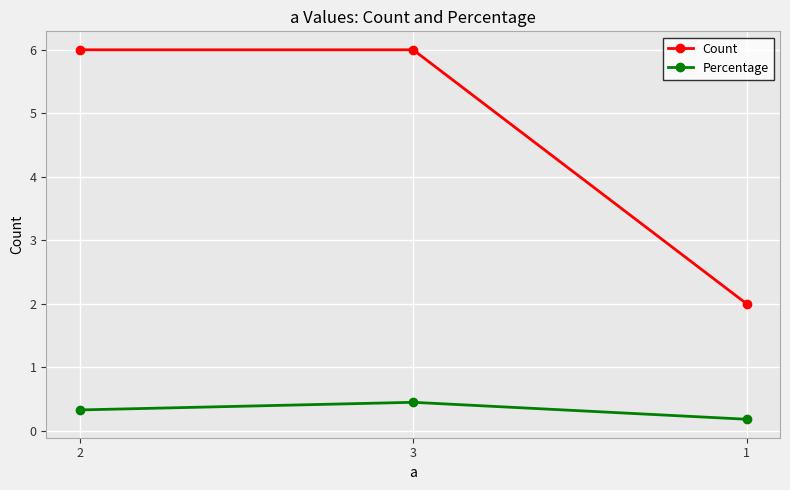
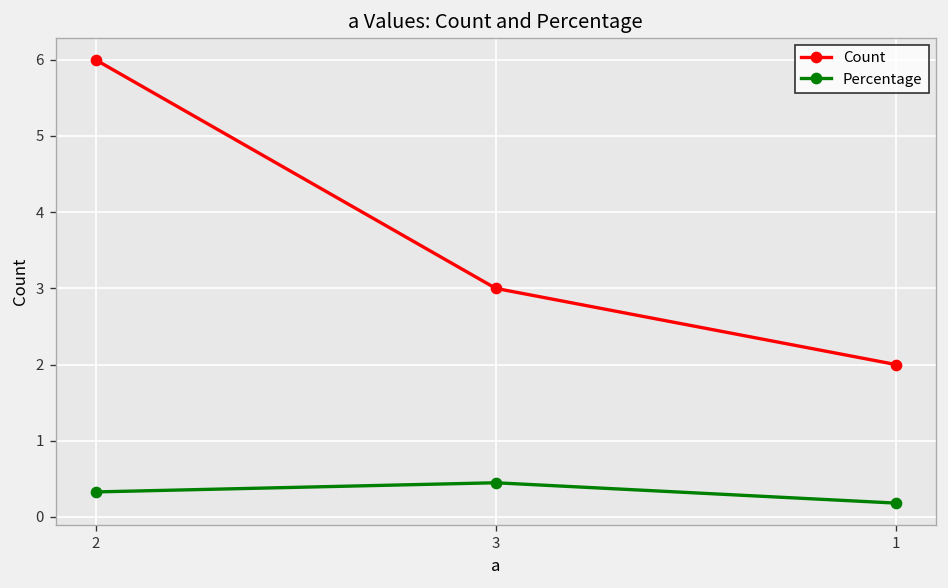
Count, 3: 6 -> 3
